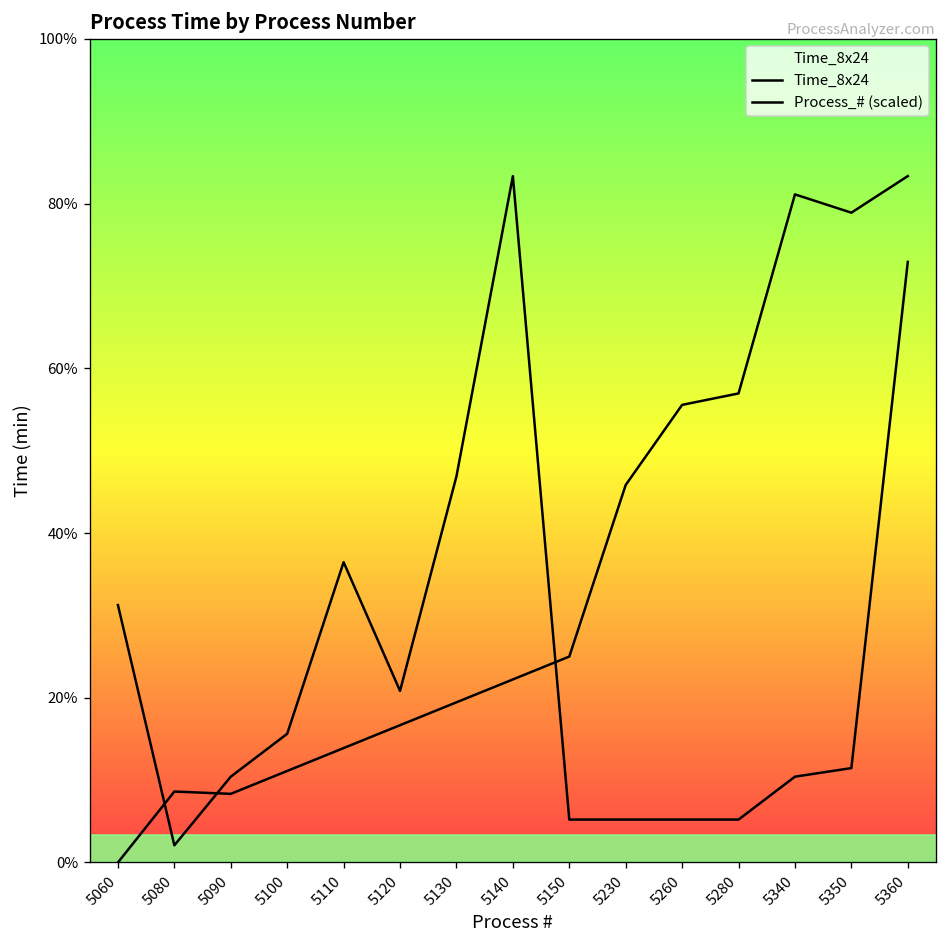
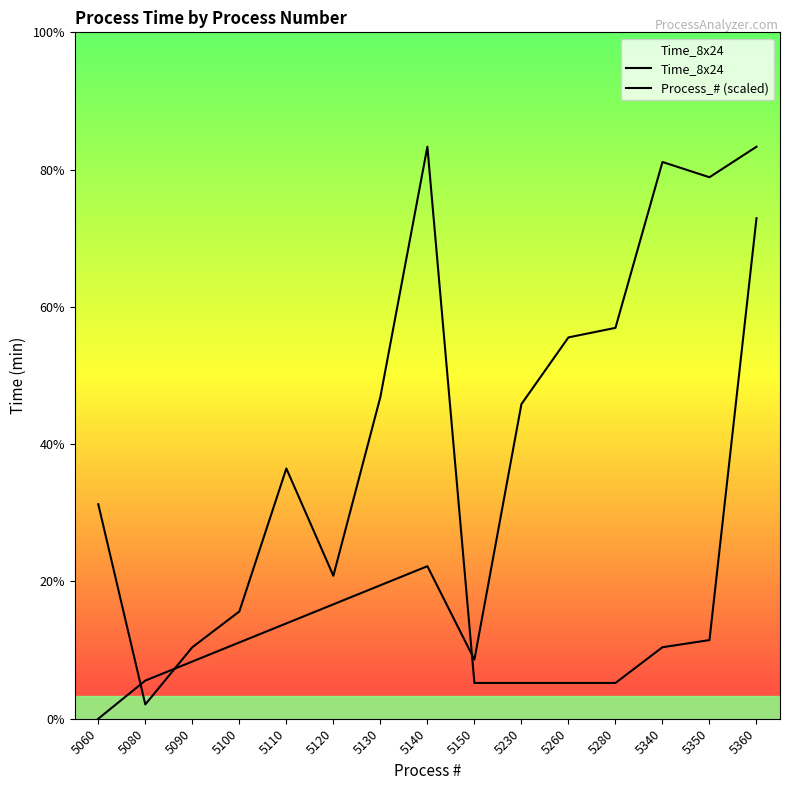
Process_# (scaled), 5080: 9% -> 6%
Process_# (scaled), 5150: 25% -> 9%
